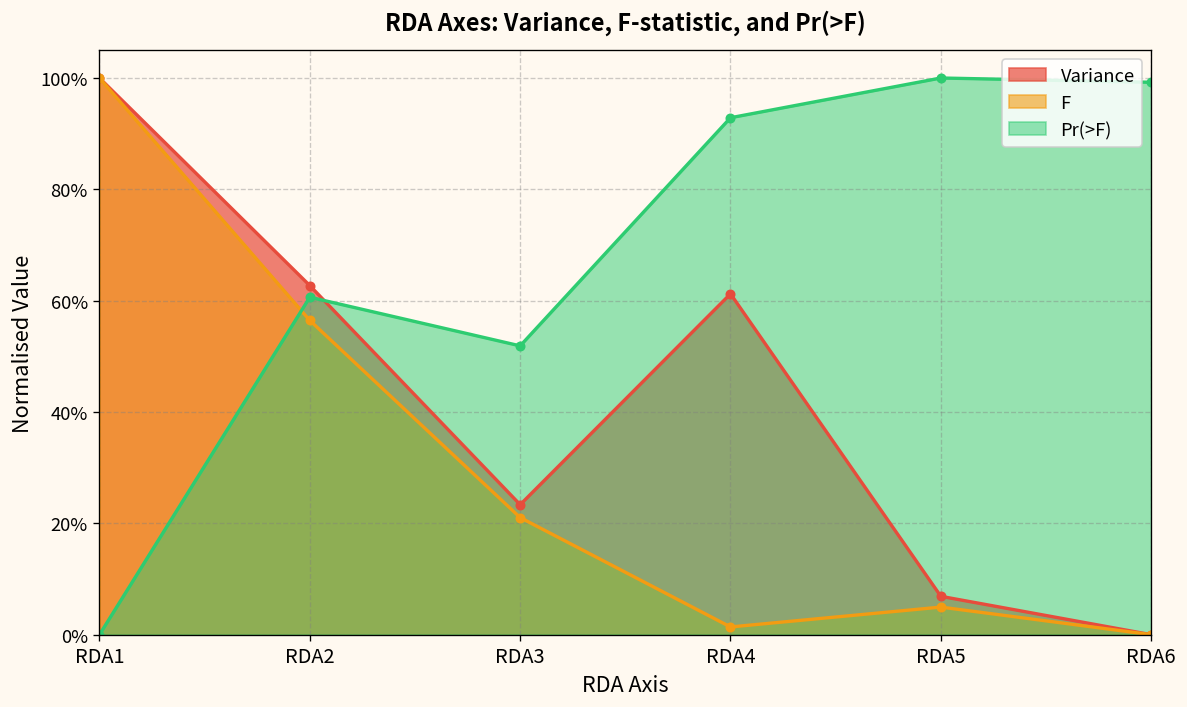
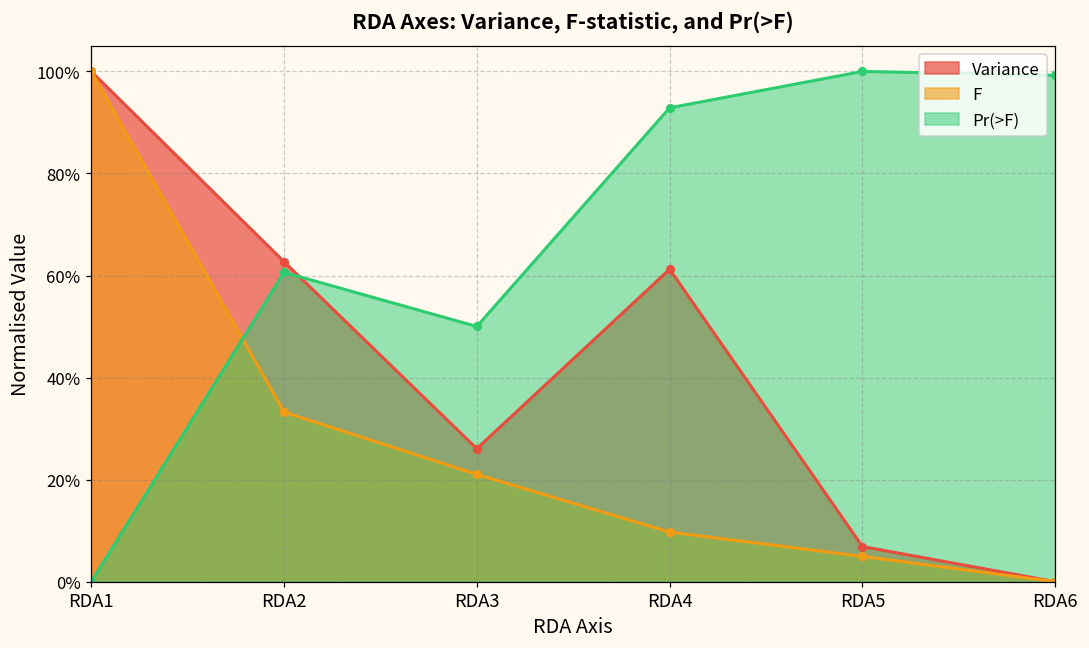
F, RDA2: 56% -> 33%
Variance, RDA3: 23% -> 26%
Pr(>F), RDA3: 52% -> 50%
F, RDA4: 1% -> 10%
